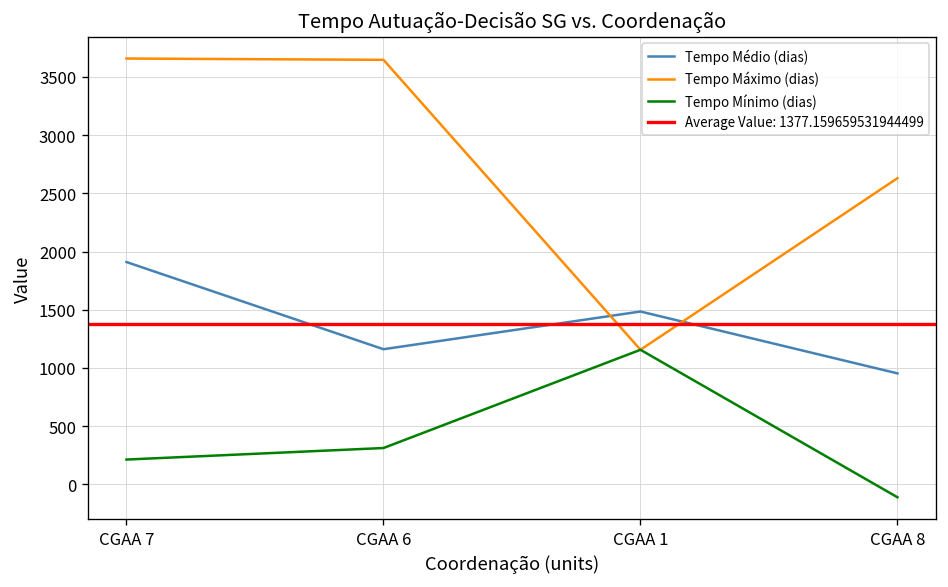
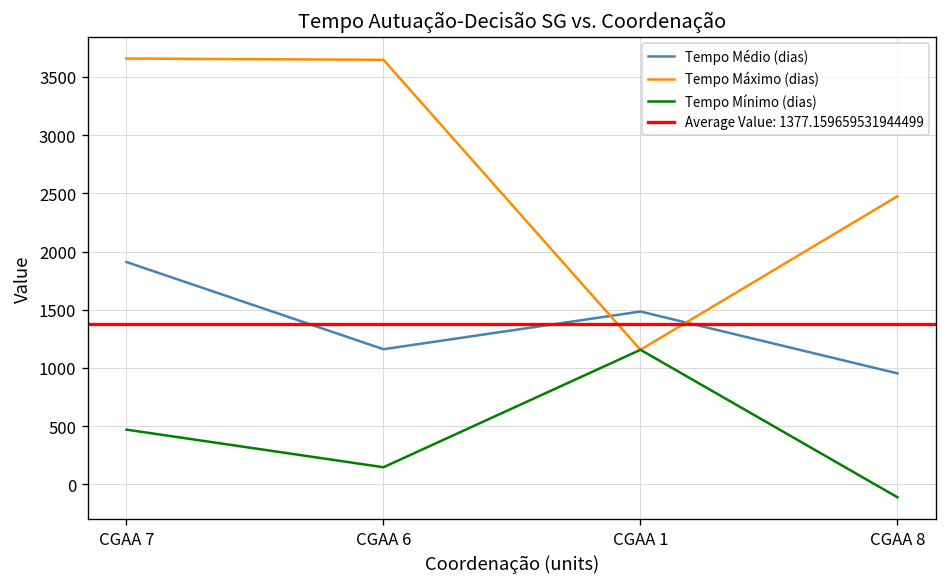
Tempo Mínimo (dias), CGAA 7: 200 -> 500
Tempo Mínimo (dias), CGAA 6: 300 -> 100
Tempo Máximo (dias), CGAA 8: 2600 -> 2500
